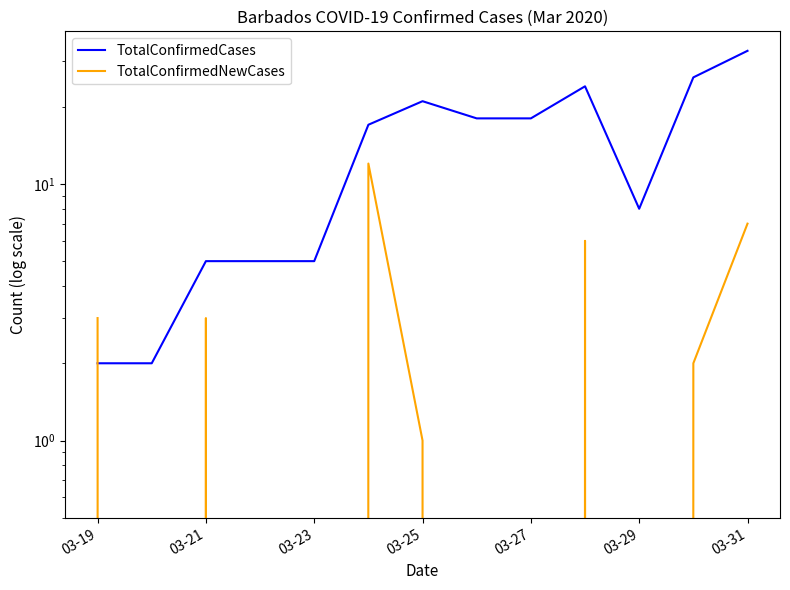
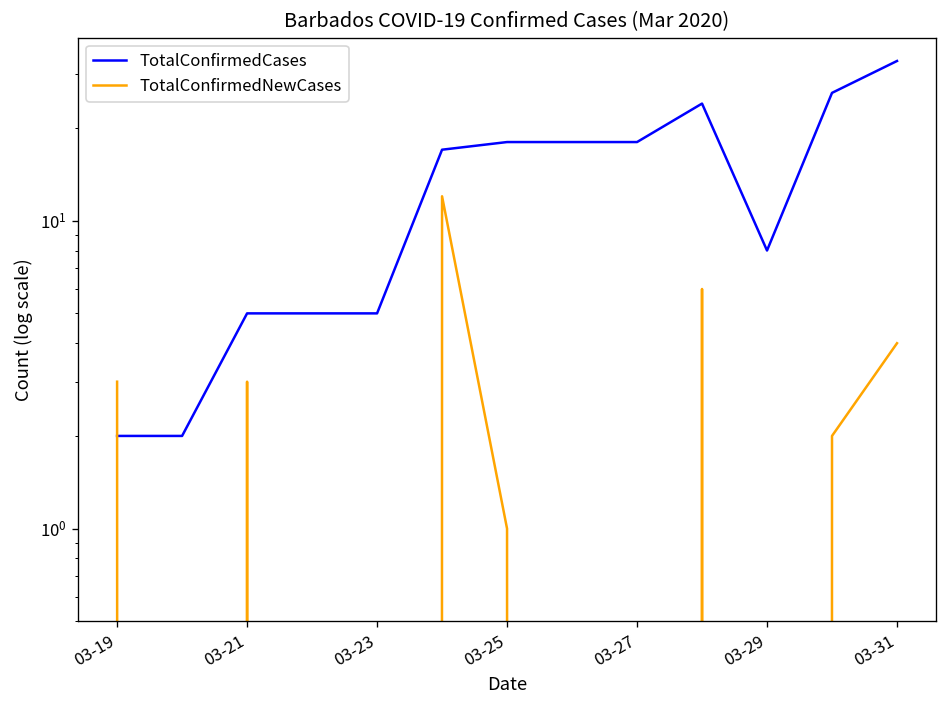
TotalConfirmedCases, 03-25: 21 -> 18
TotalConfirmedNewCases, 03-31: 7 -> 4
